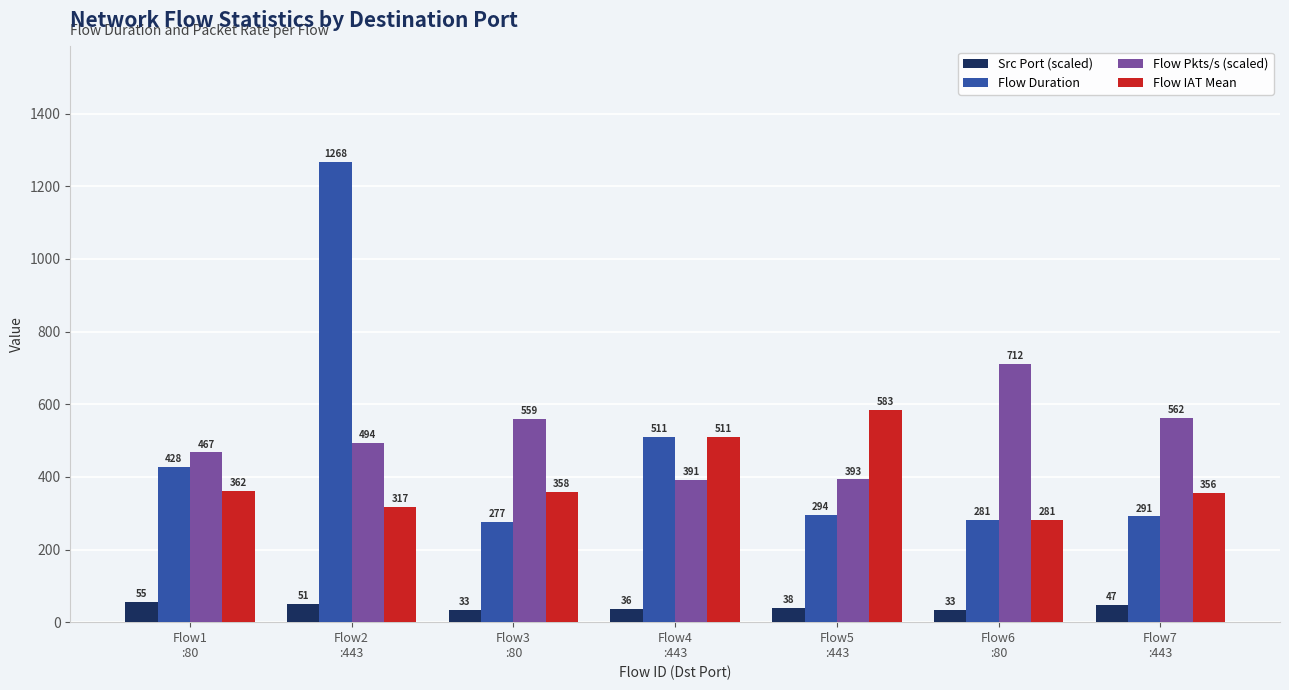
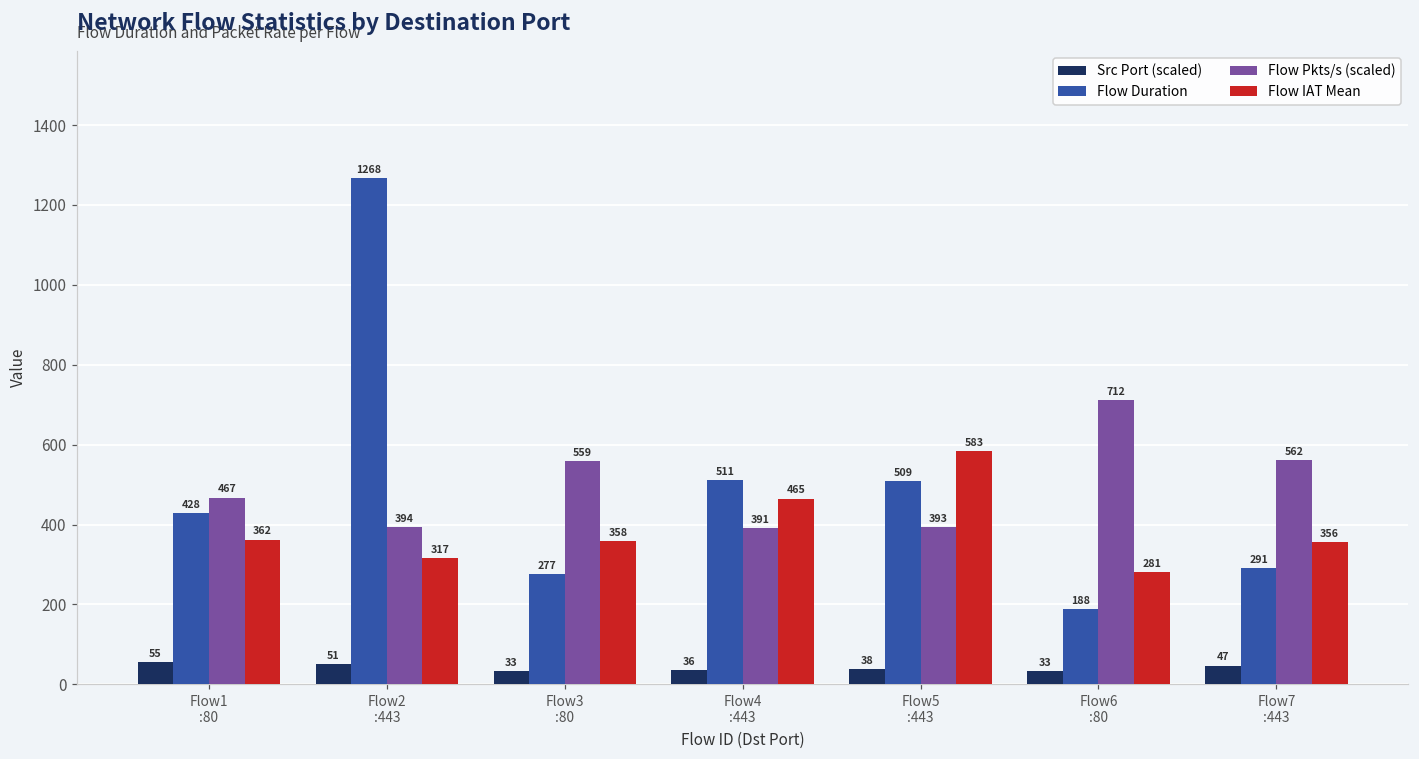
Flow Pkts/s (scaled), Flow2 :443: 494 -> 394
Flow IAT Mean, Flow4 :443: 511 -> 465
Flow Duration, Flow5 :443: 294 -> 509
Flow Duration, Flow6 :80: 281 -> 188
